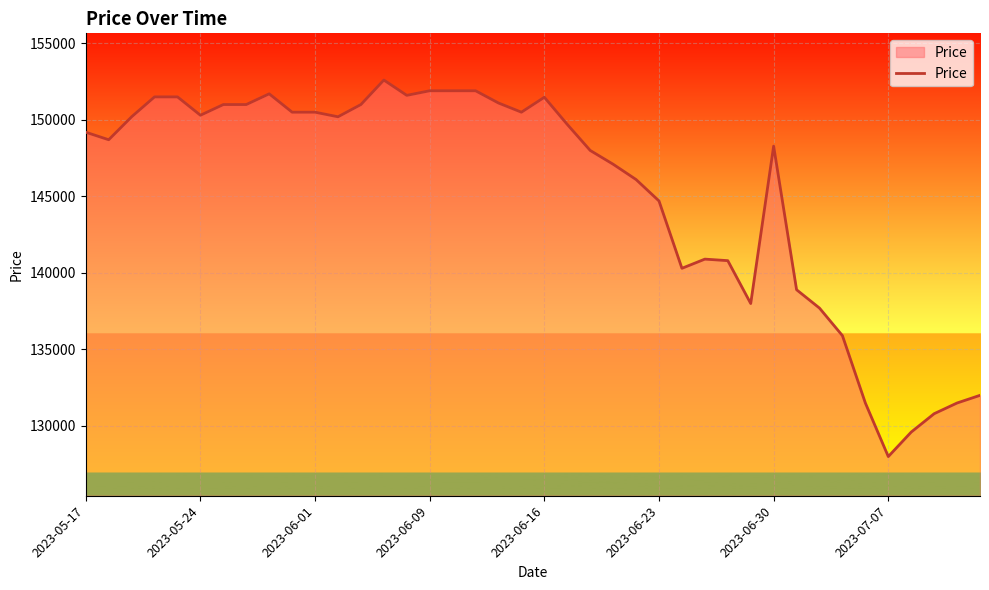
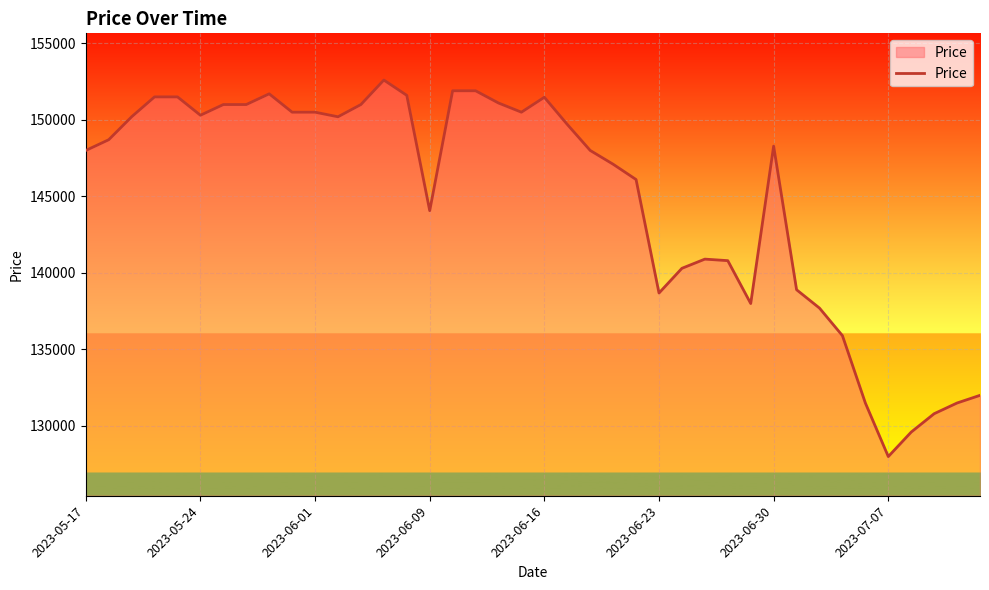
2023-05-17: 149200 -> 148000
2023-06-09: 151900 -> 144100
2023-06-23: 144700 -> 138700
